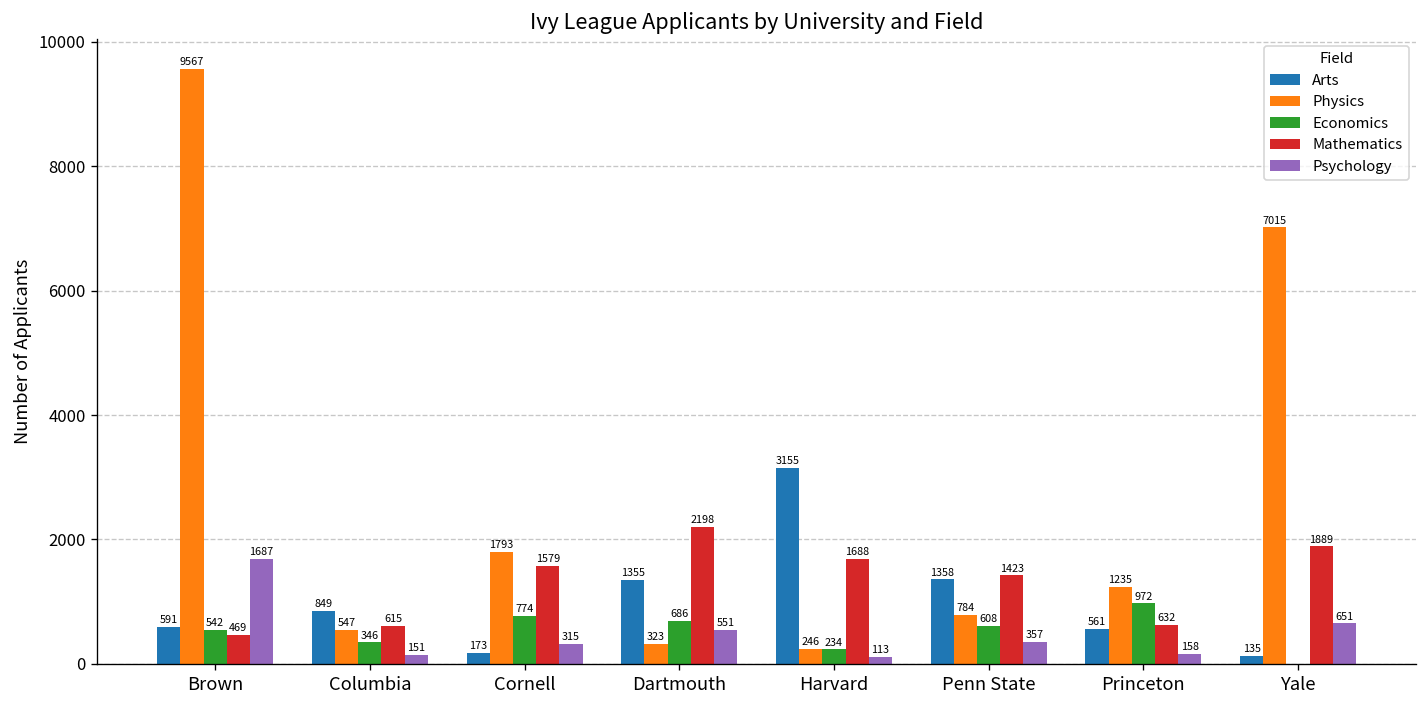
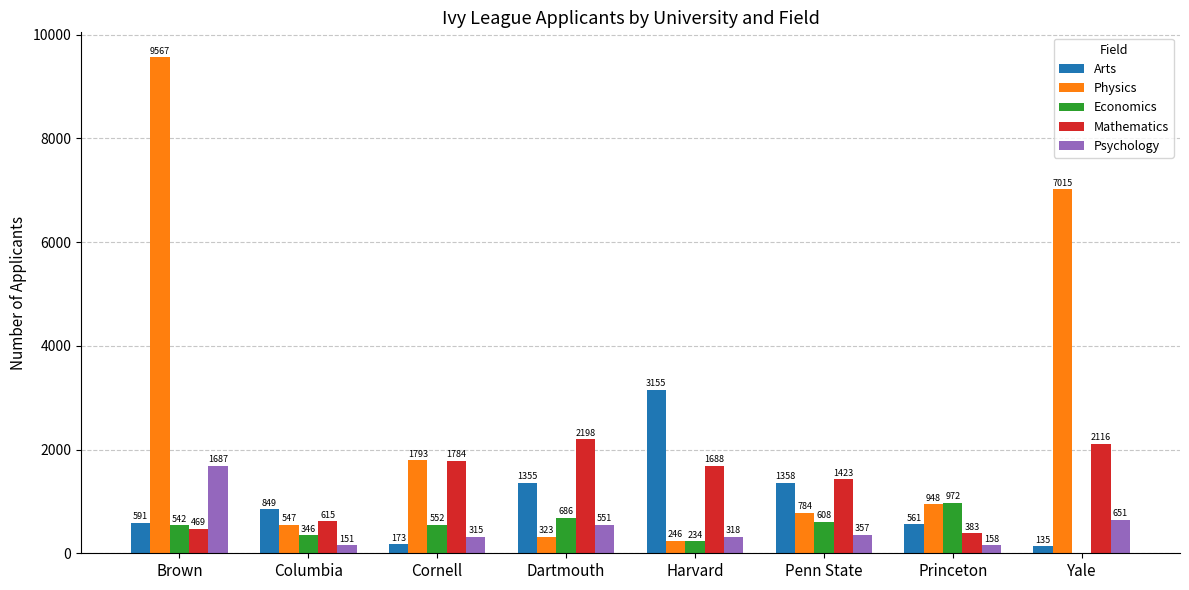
Economics, Cornell: 774 -> 552
Mathematics, Cornell: 1579 -> 1784
Psychology, Harvard: 113 -> 318
Physics, Princeton: 1235 -> 948
Mathematics, Princeton: 632 -> 383
Mathematics, Yale: 1889 -> 2116
